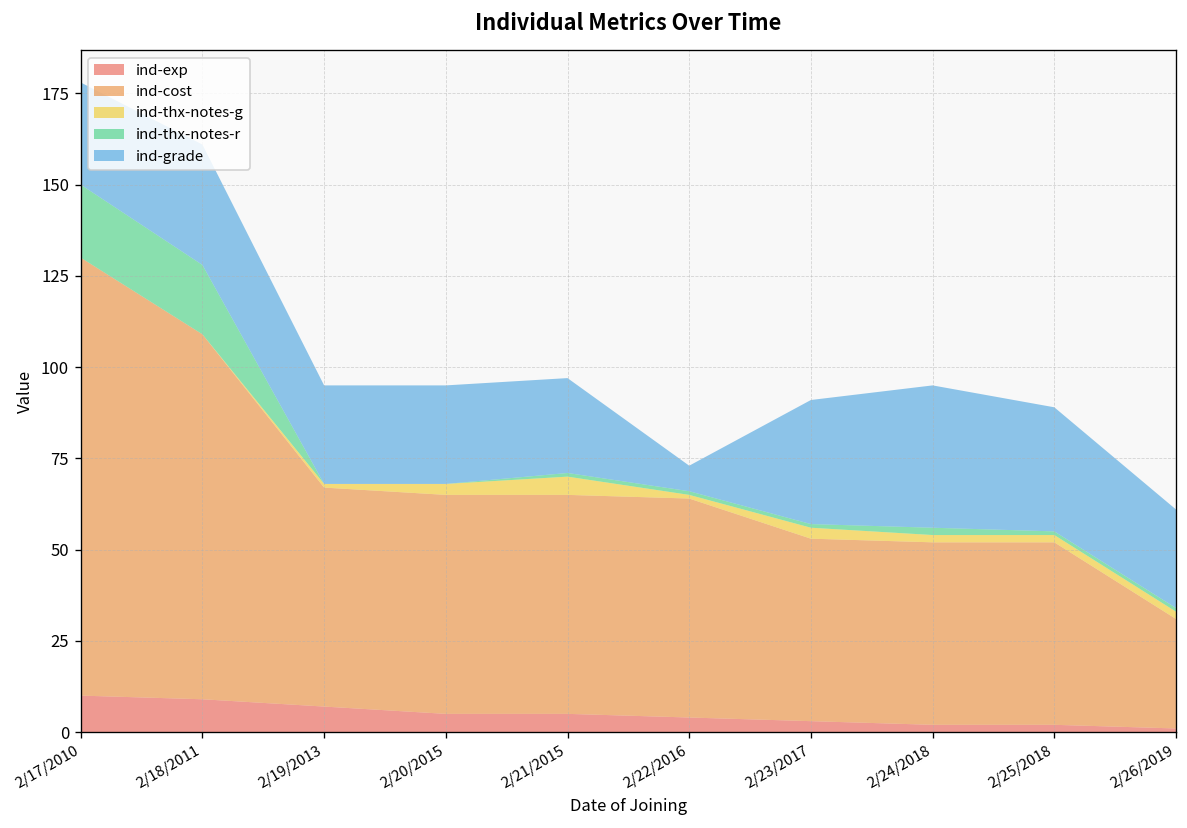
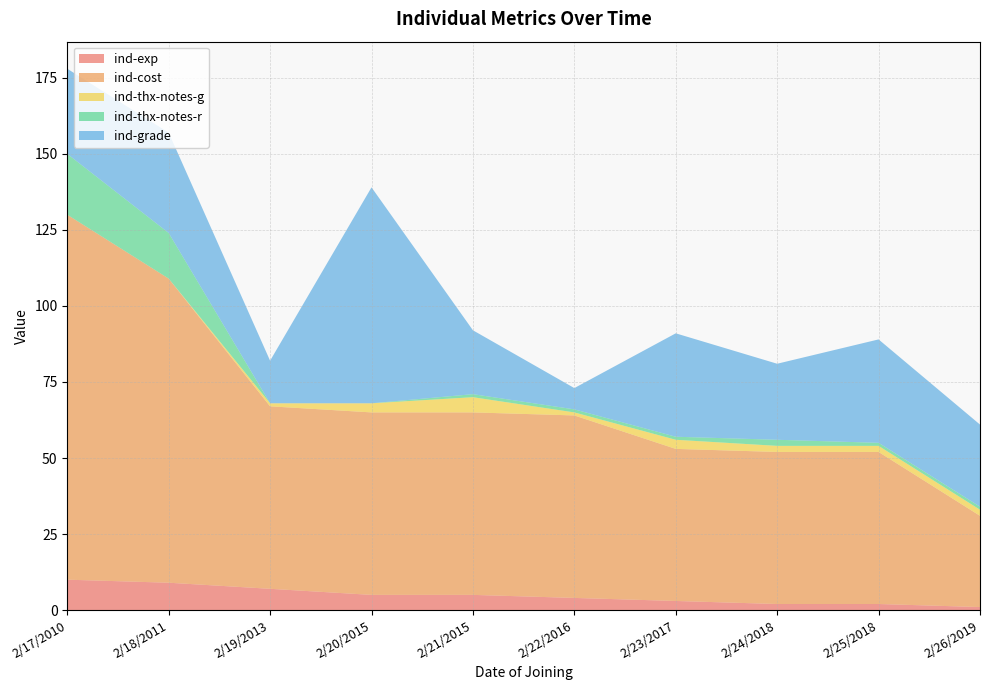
ind-thx-notes-r, 2/18/2011: 19 -> 15
ind-grade, 2/19/2013: 27 -> 14
ind-grade, 2/20/2015: 27 -> 71
ind-grade, 2/21/2015: 26 -> 21
ind-grade, 2/24/2018: 39 -> 25
